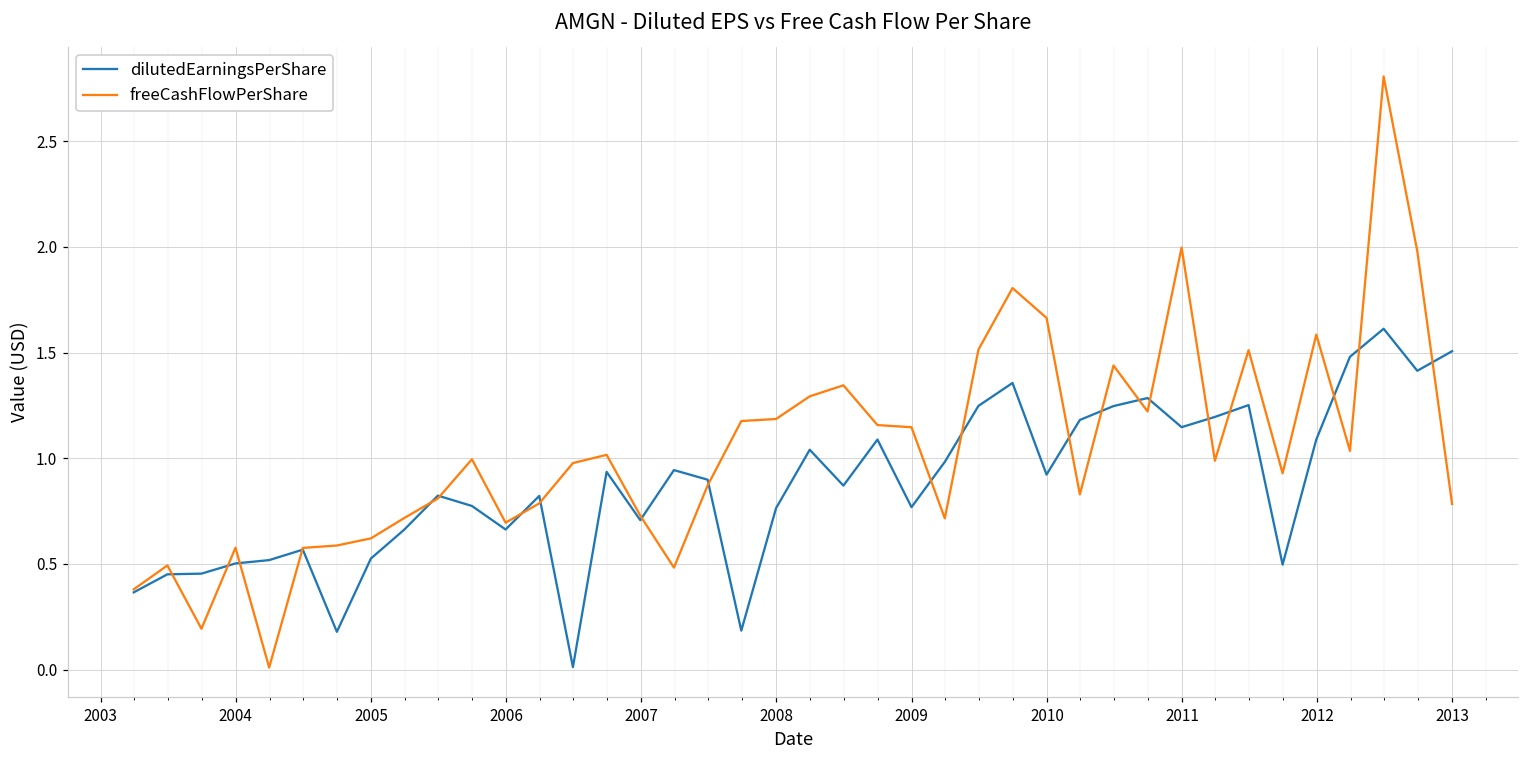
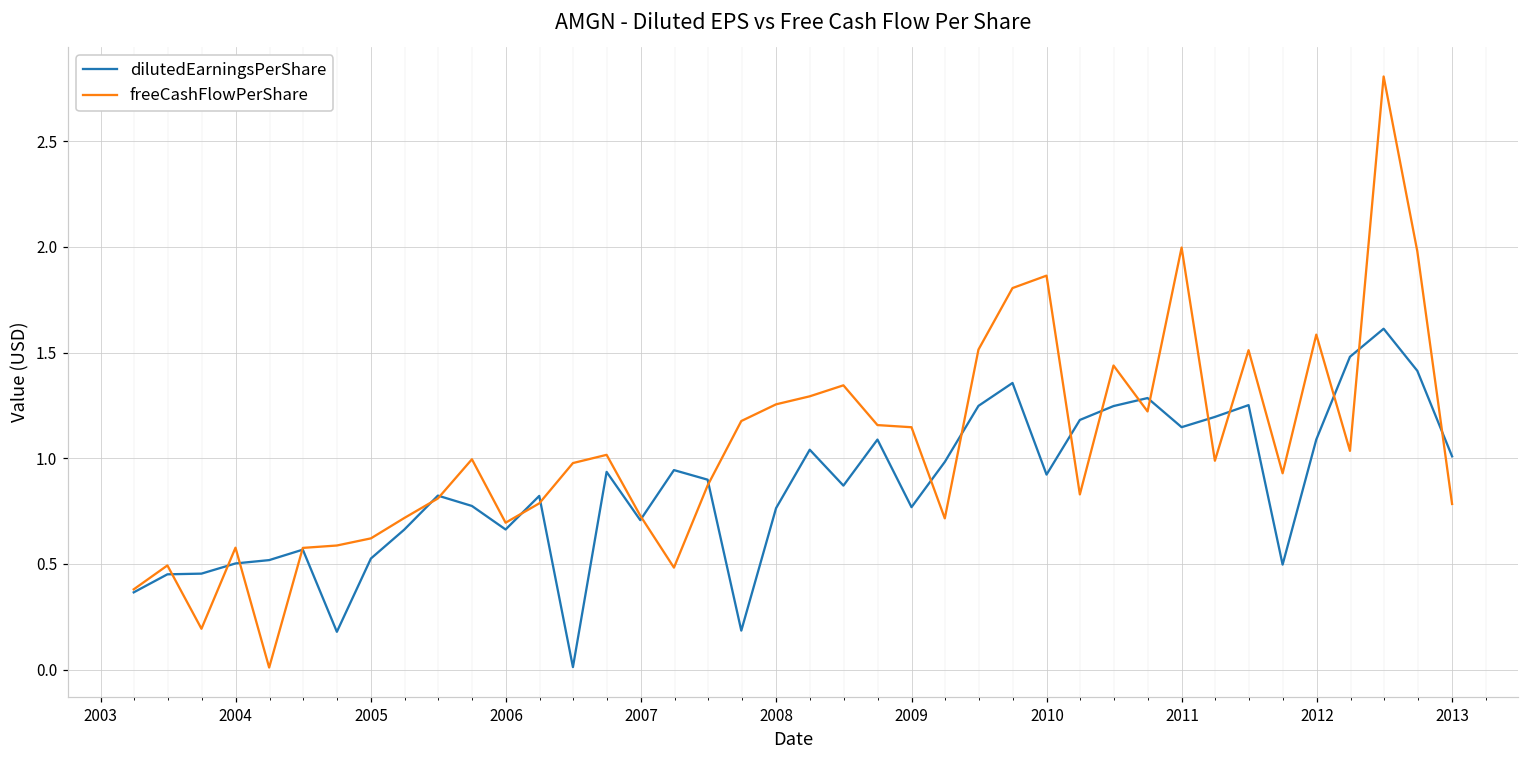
freeCashFlowPerShare, 2008: 1.19 -> 1.26
freeCashFlowPerShare, 2010: 1.66 -> 1.86
dilutedEarningsPerShare, 2013: 1.51 -> 1.01
